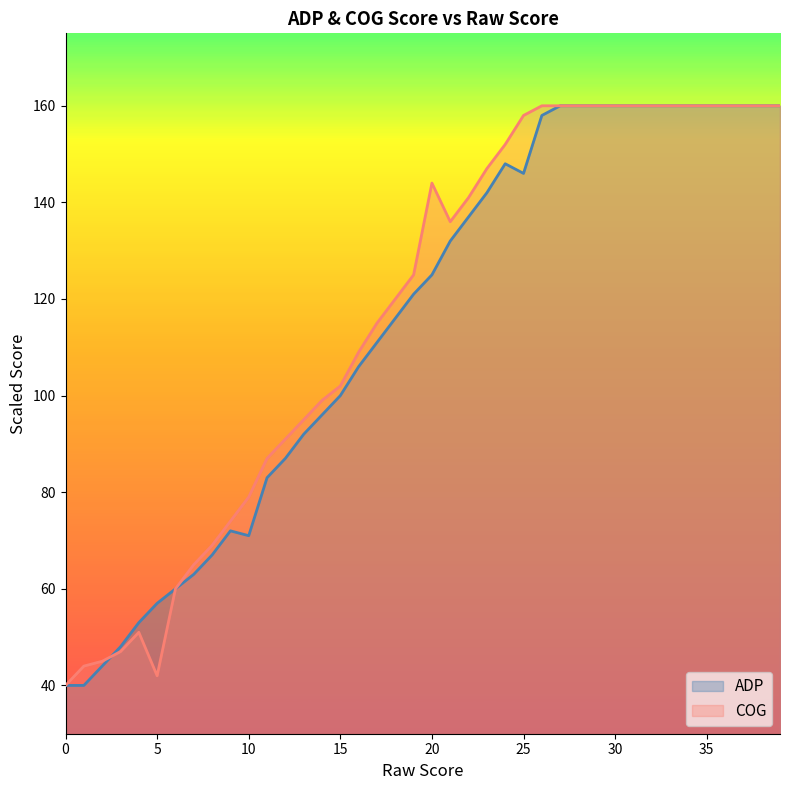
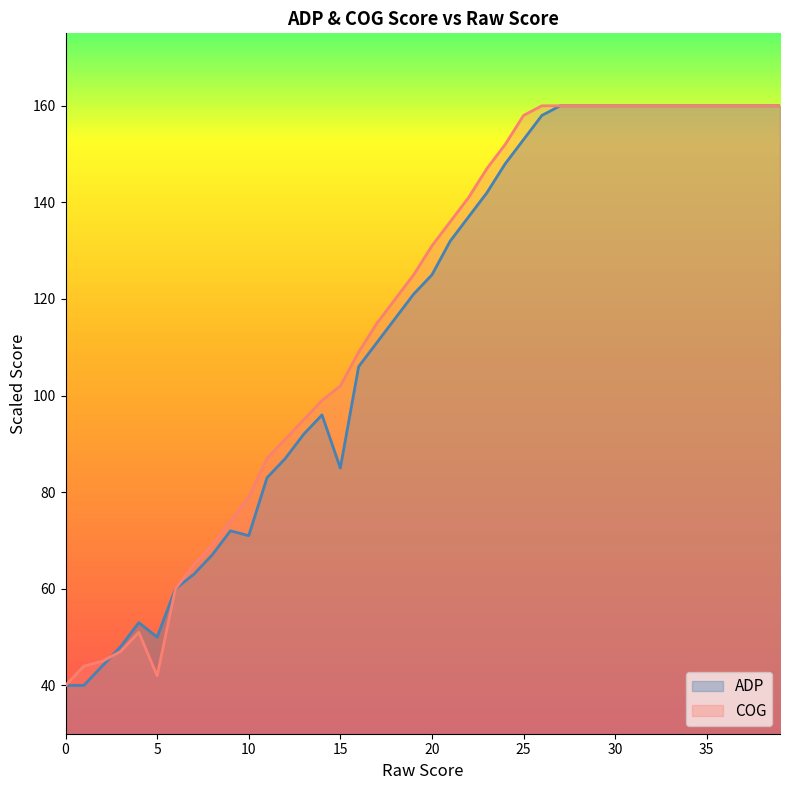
ADP, 5: 57 -> 50
ADP, 15: 100 -> 85
COG, 20: 144 -> 131
ADP, 25: 146 -> 153
